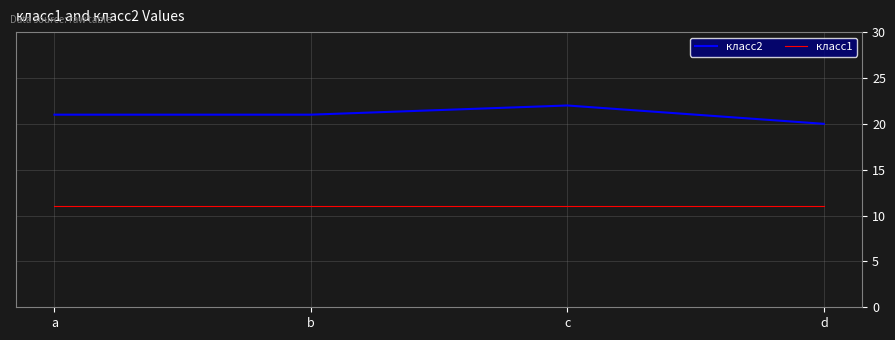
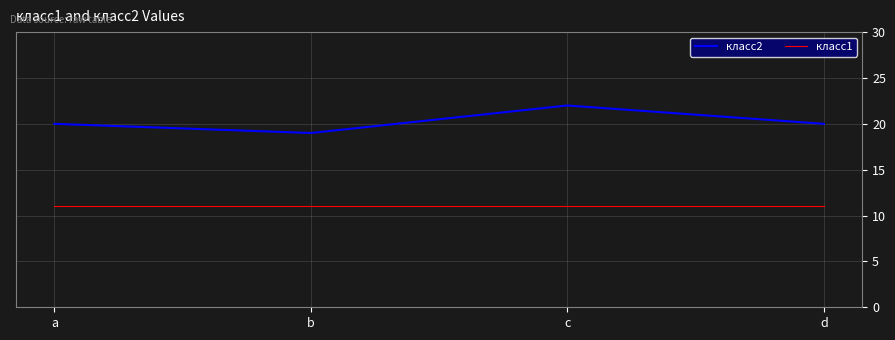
класс2, a: 21 -> 20
класс2, b: 21 -> 19
